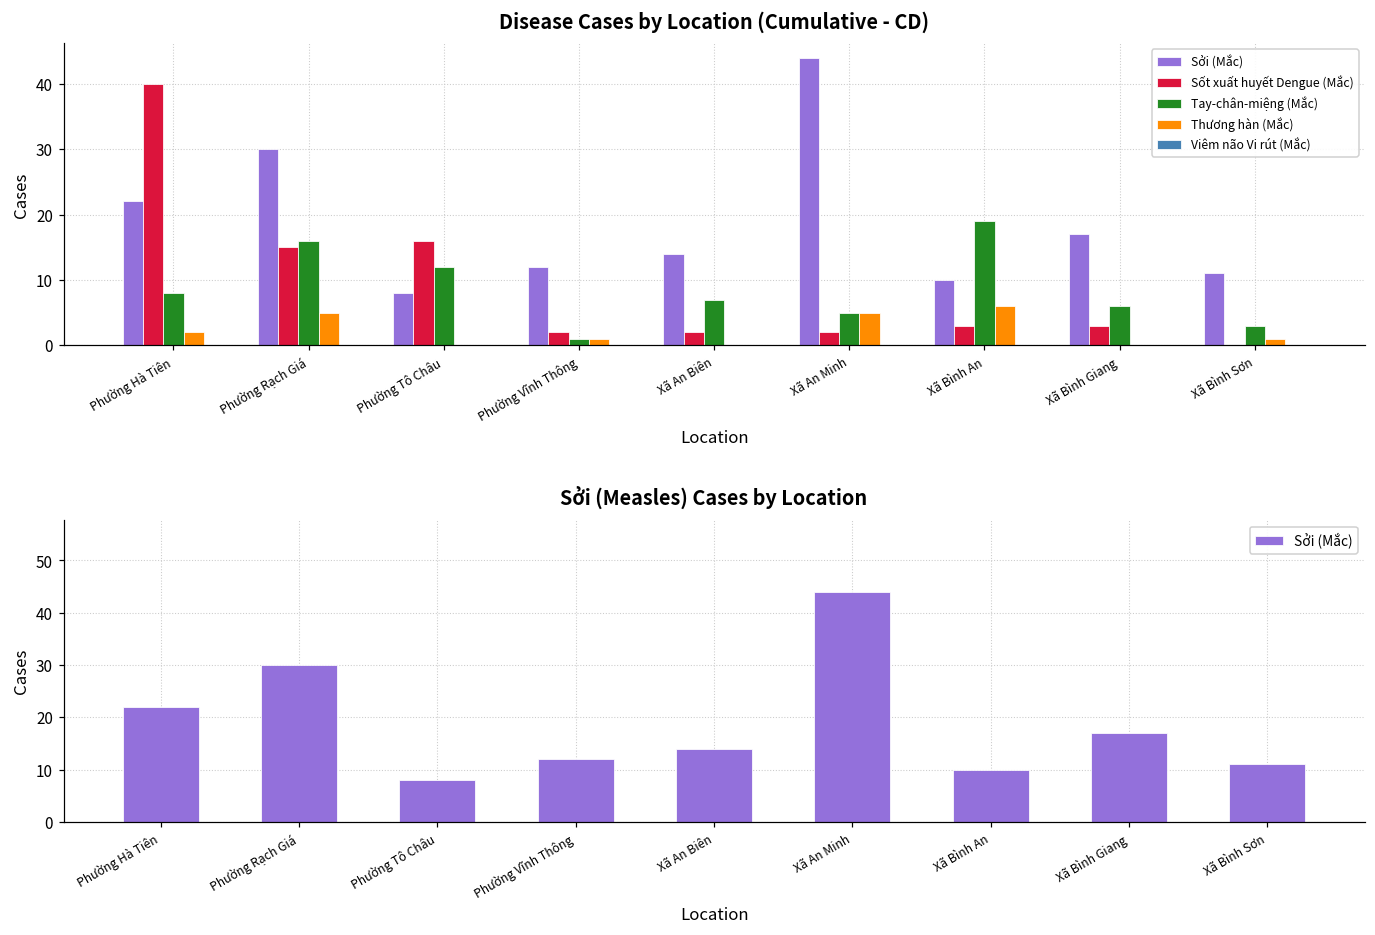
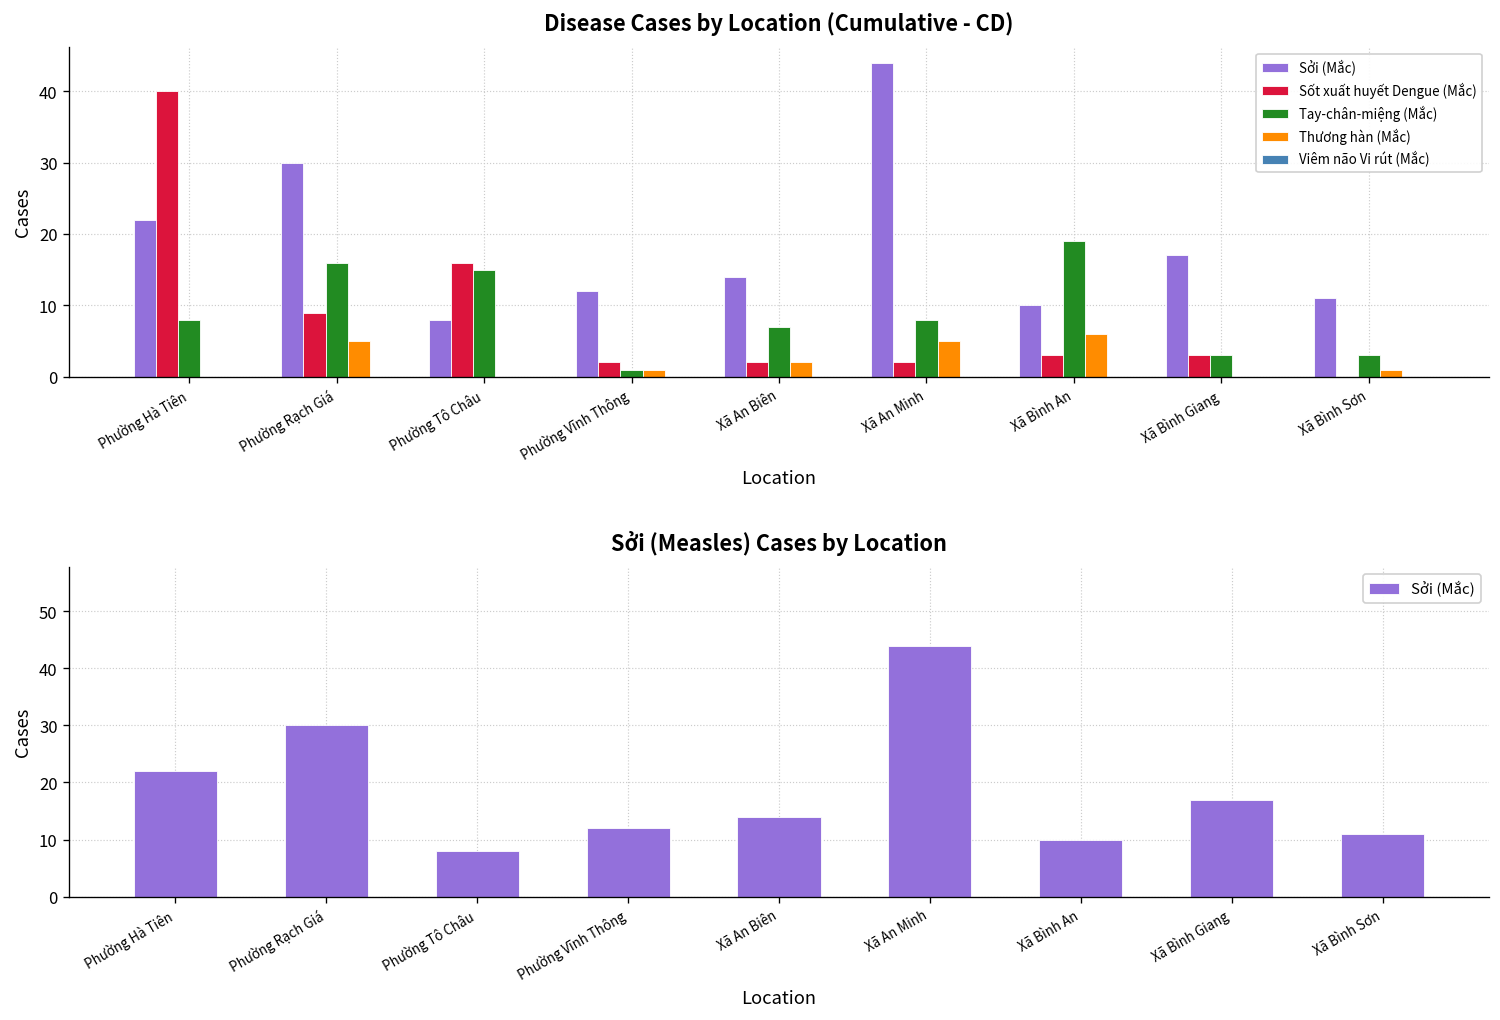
Disease Cases by Location (Cumulative - CD), Thương hàn (Mắc), Phường Hà Tiên: 2 -> 0
Disease Cases by Location (Cumulative - CD), Sốt xuất huyết Dengue (Mắc), Phường Rạch Giá: 15 -> 9
Disease Cases by Location (Cumulative - CD), Tay-chân-miệng (Mắc), Phường Tô Châu: 12 -> 15
Disease Cases by Location (Cumulative - CD), Thương hàn (Mắc), Xã An Biên: 0 -> 2
Disease Cases by Location (Cumulative - CD), Tay-chân-miệng (Mắc), Xã An Minh: 5 -> 8
Disease Cases by Location (Cumulative - CD), Tay-chân-miệng (Mắc), Xã Bình Giang: 6 -> 3
